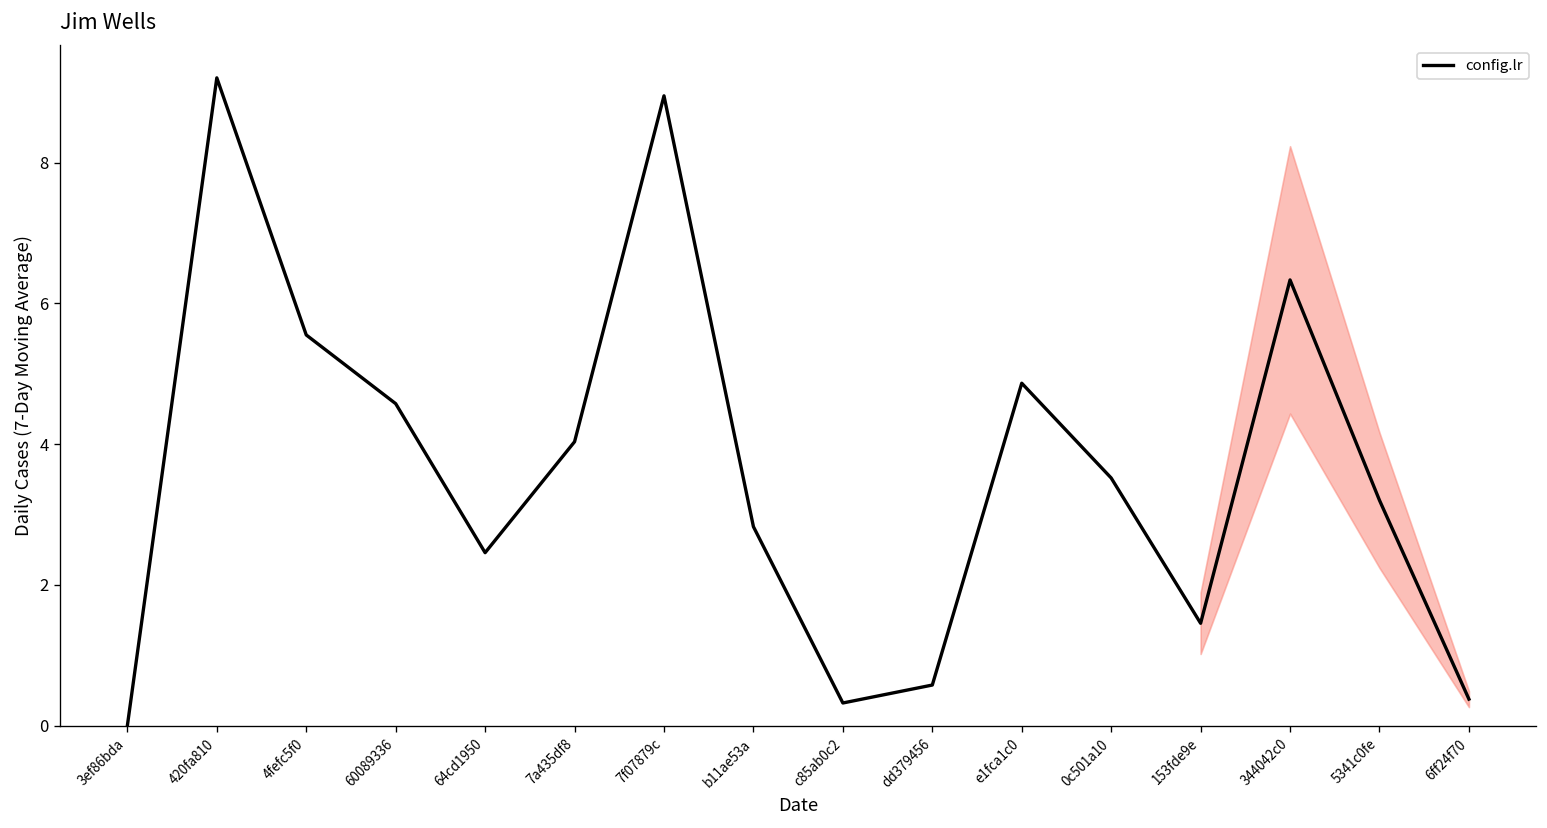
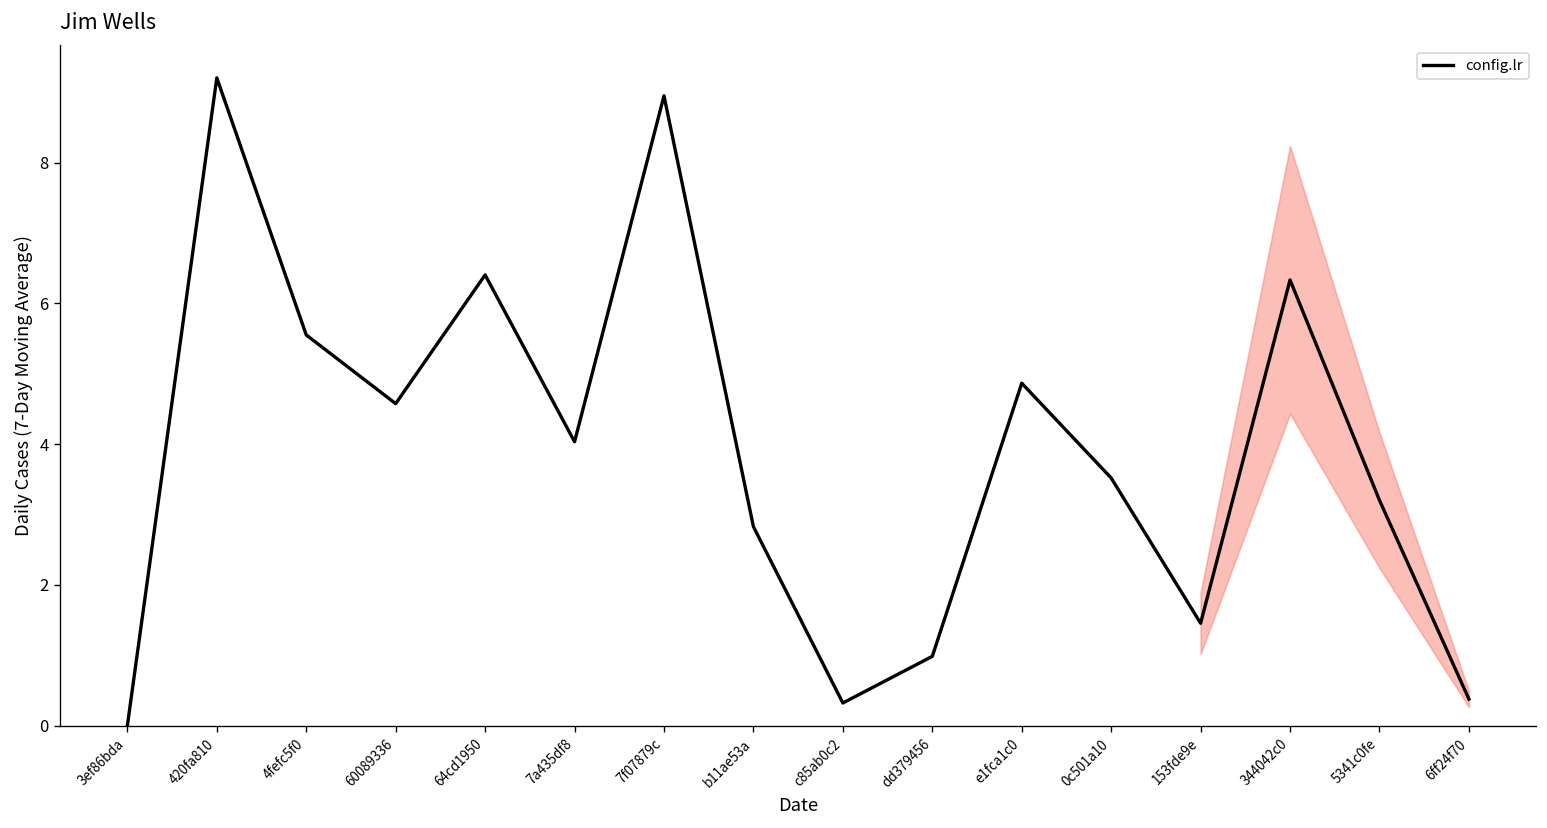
config.lr, 64cd1950: 2.5 -> 6.4
config.lr, dd379456: 0.6 -> 1.0
